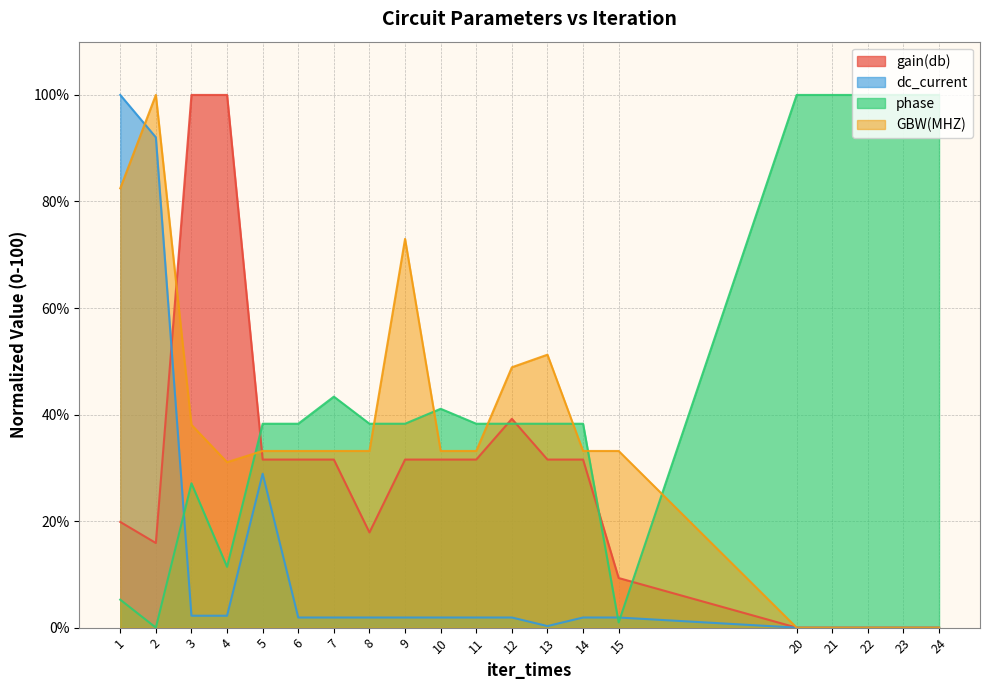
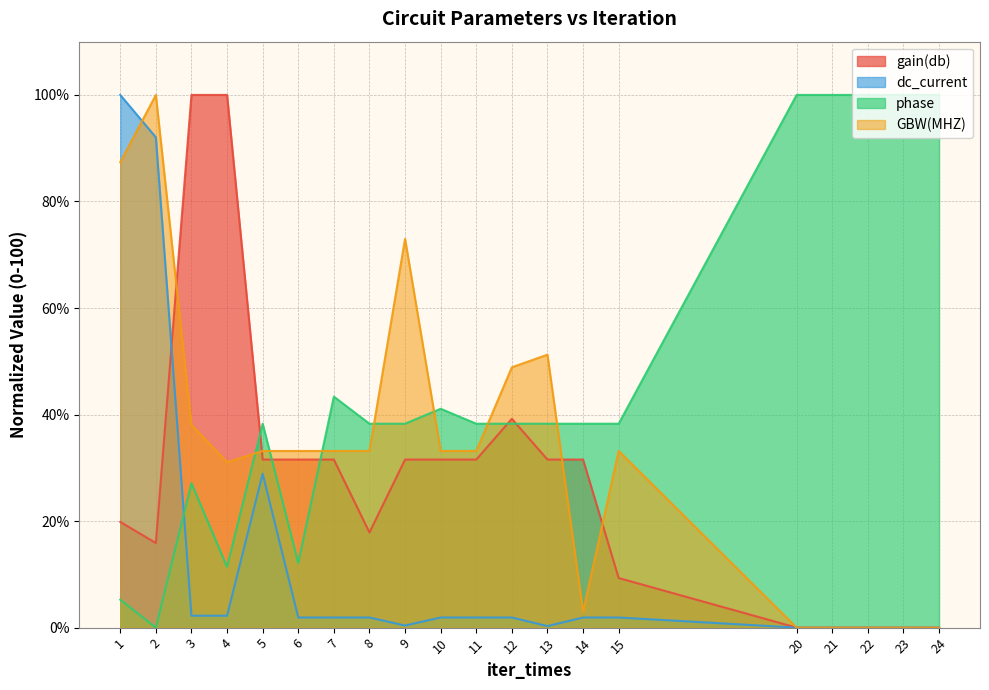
GBW(MHZ), 1: 82% -> 87%
phase, 6: 38% -> 12%
dc_current, 9: 2% -> 0%
GBW(MHZ), 14: 33% -> 3%
phase, 15: 1% -> 38%
